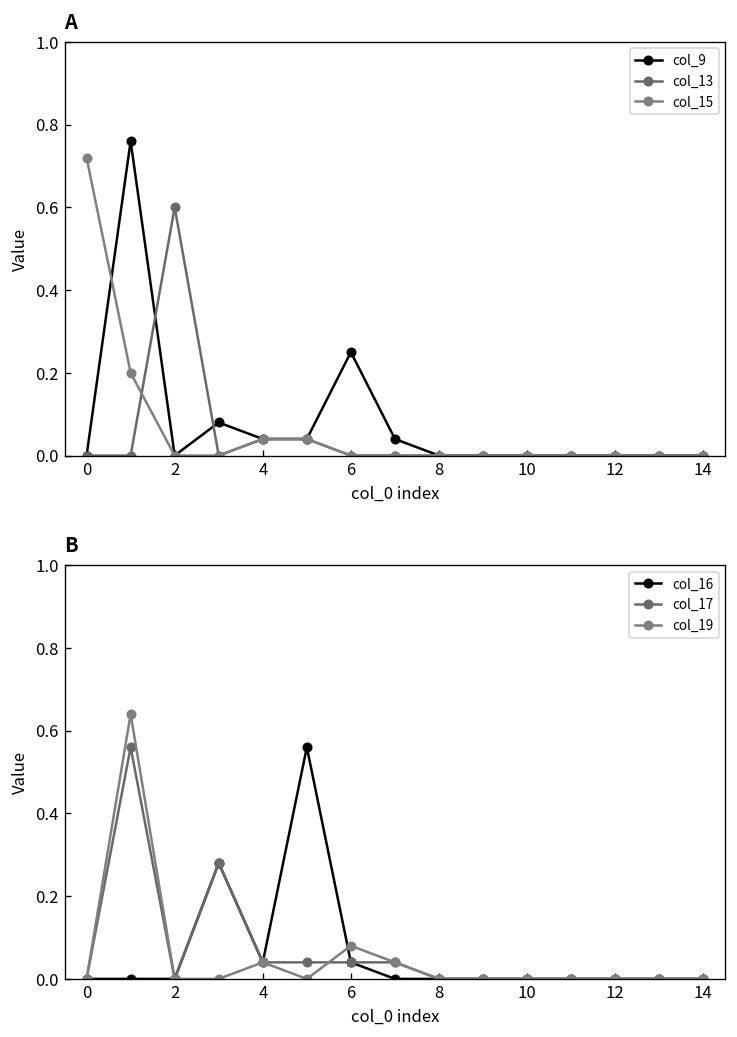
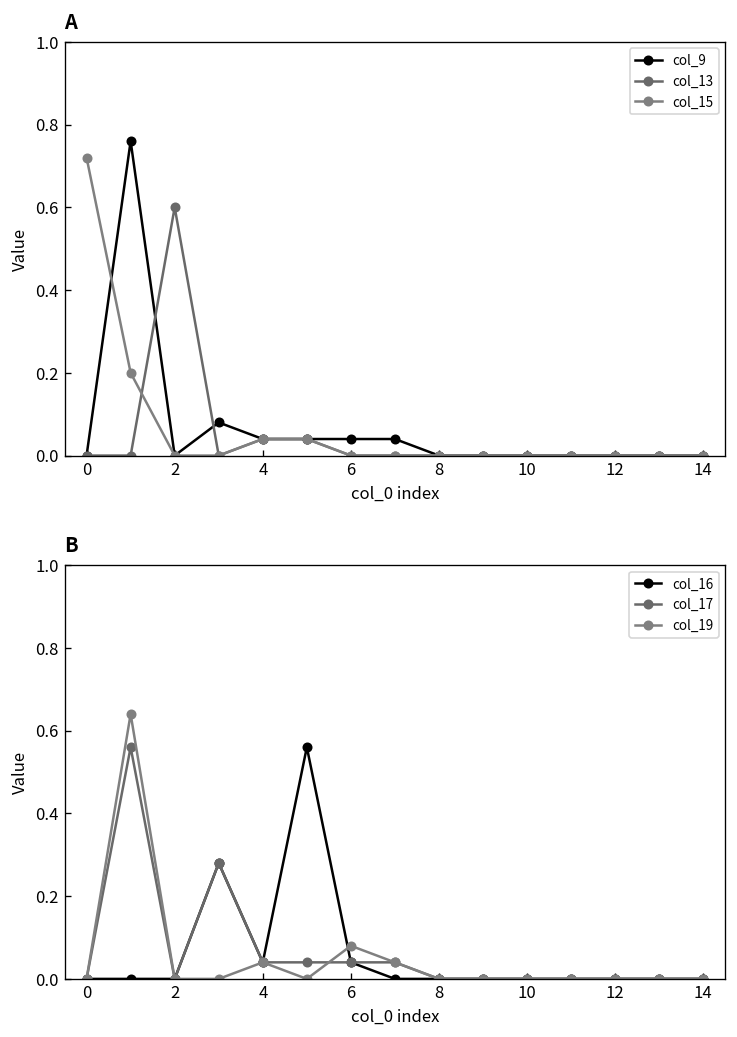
A, col_9, 6: 0.25 -> 0.04
